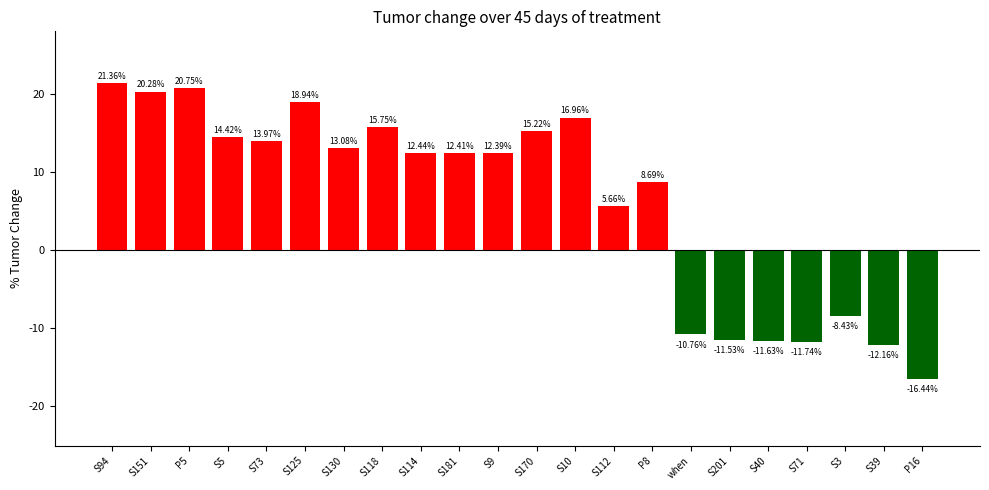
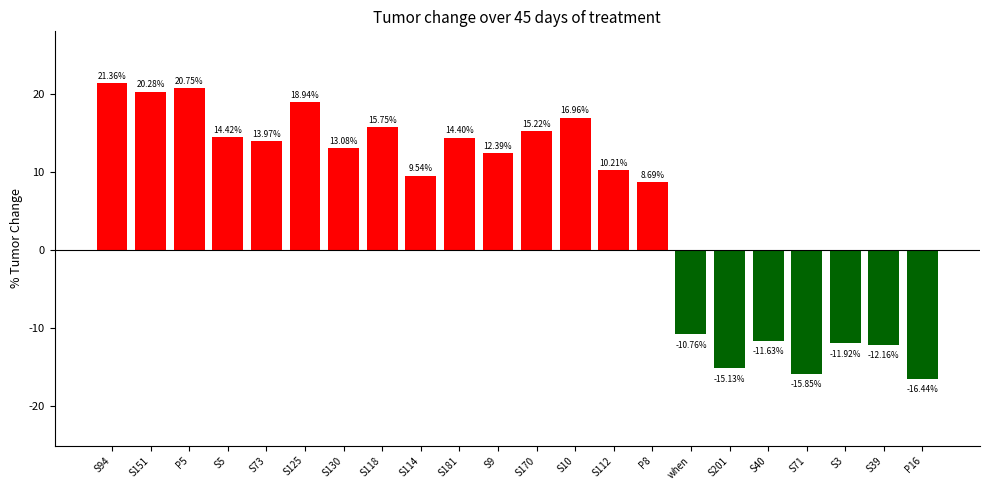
S114: 12.44% -> 9.54%
S181: 12.41% -> 14.40%
S112: 5.66% -> 10.21%
S201: -11.53% -> -15.13%
S71: -11.74% -> -15.85%
S3: -8.43% -> -11.92%
